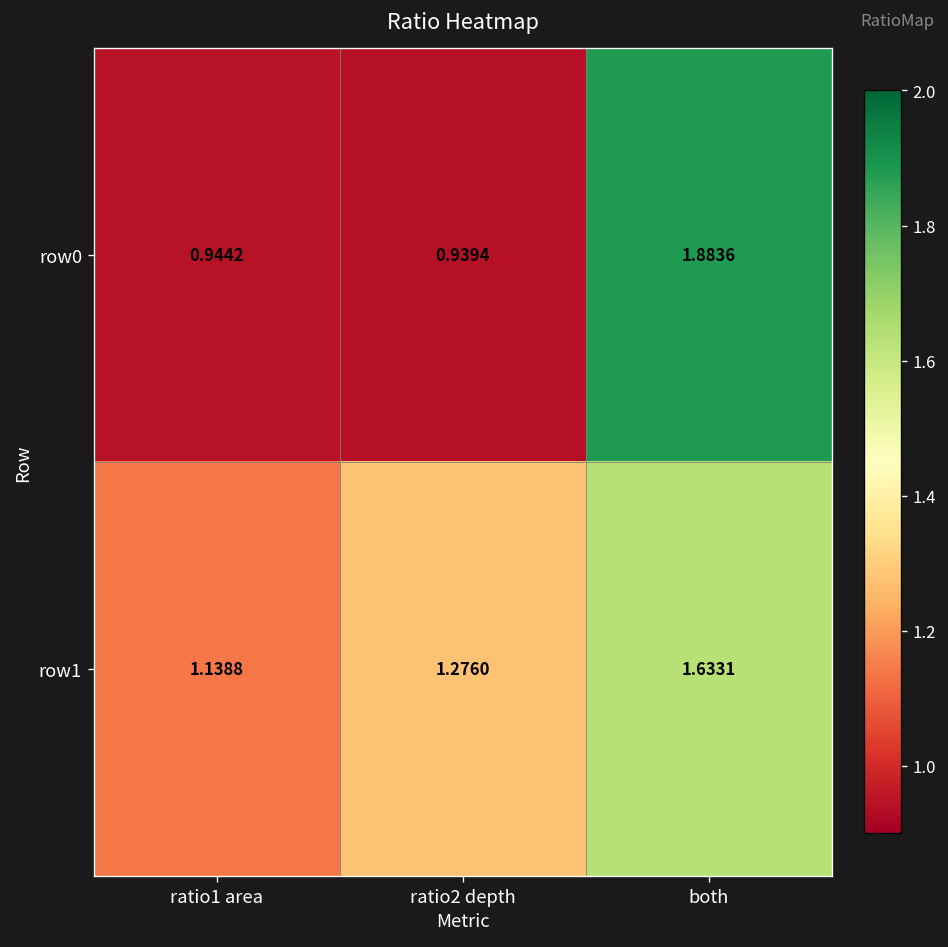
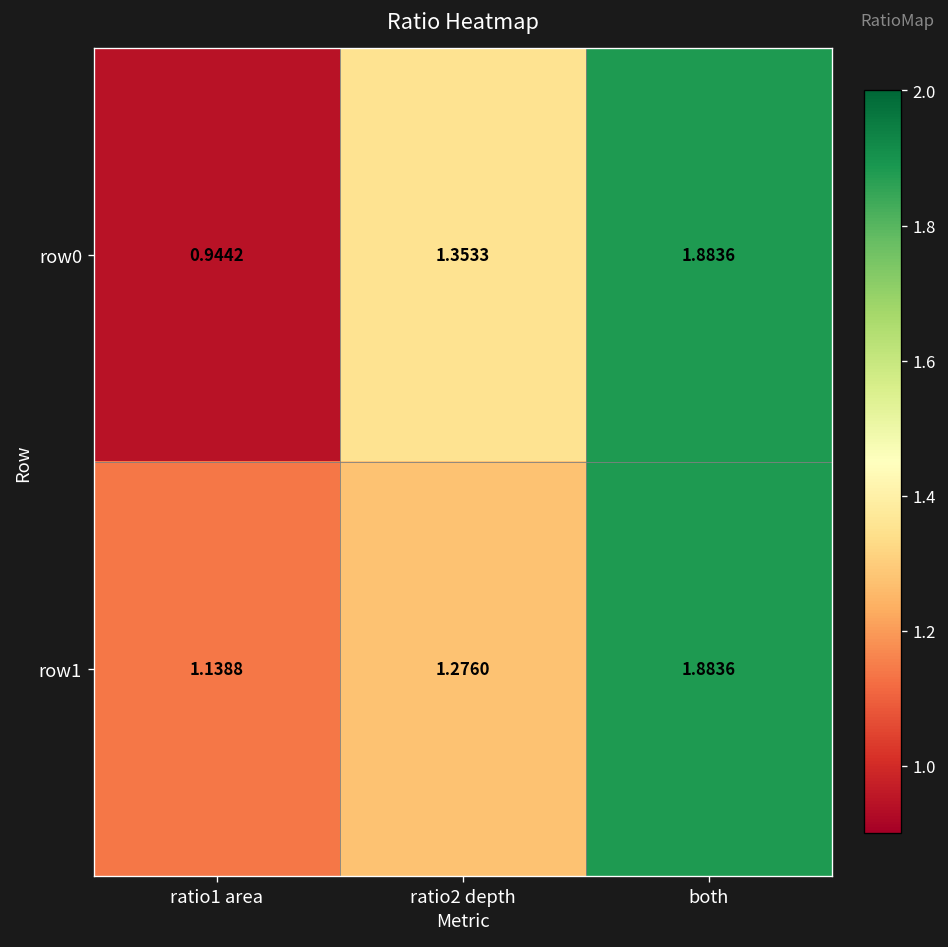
row0, ratio2 depth: 0.9394 -> 1.3533
row1, both: 1.6331 -> 1.8836
